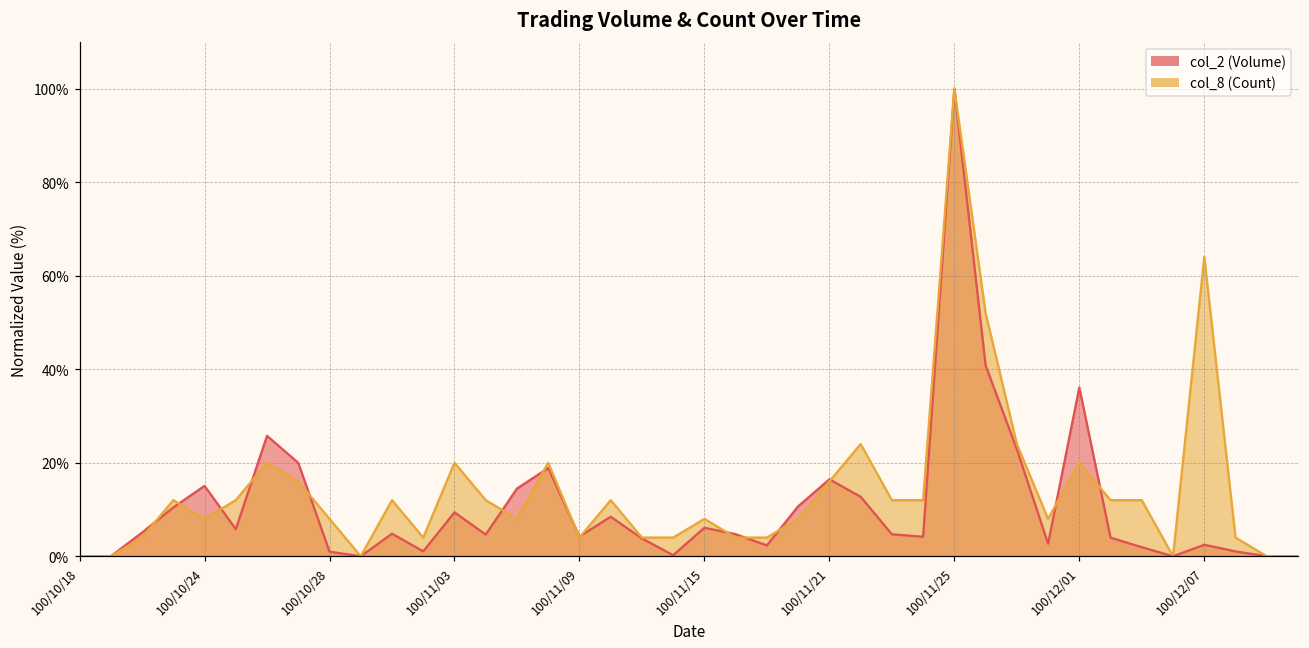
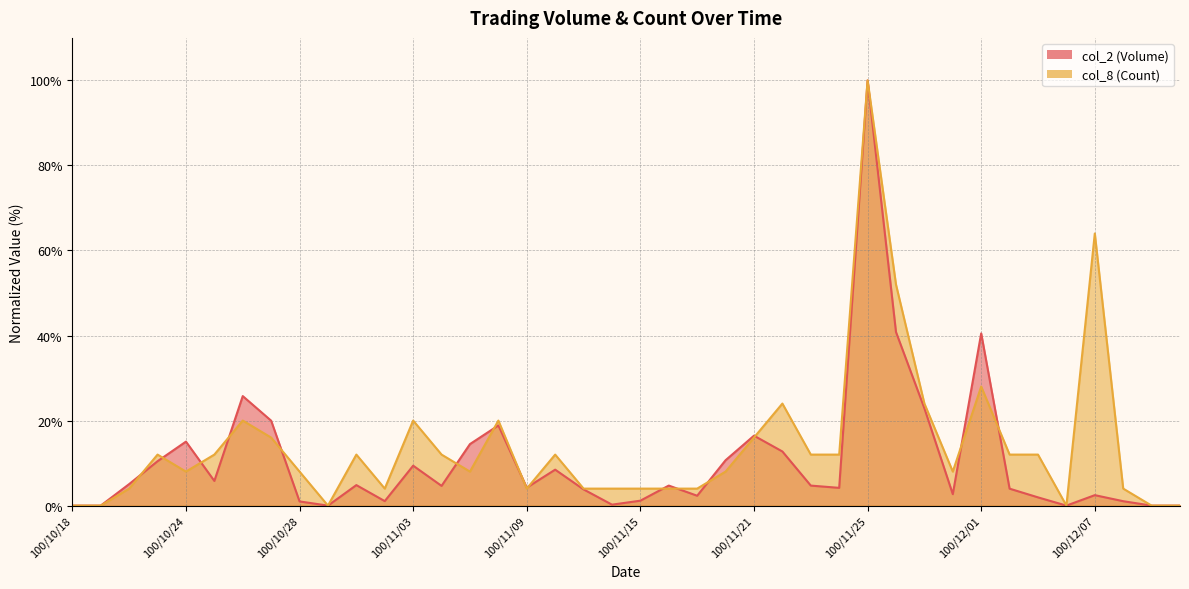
col_2 (Volume), 100/11/15: 6% -> 1%
col_8 (Count), 100/11/15: 8% -> 4%
col_2 (Volume), 100/12/01: 36% -> 41%
col_8 (Count), 100/12/01: 20% -> 28%
